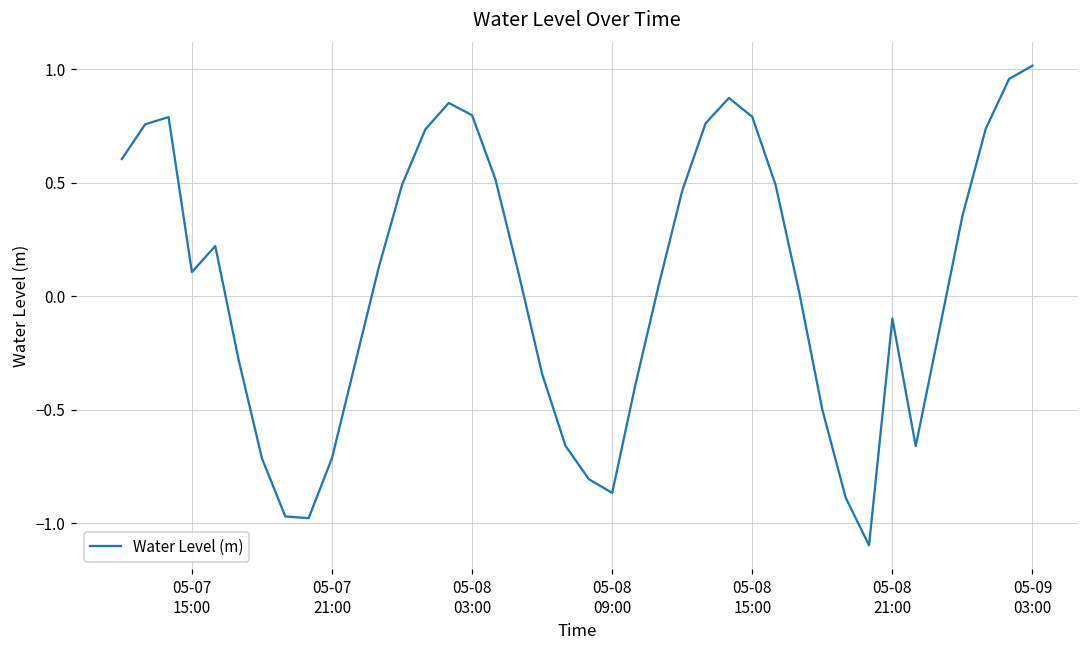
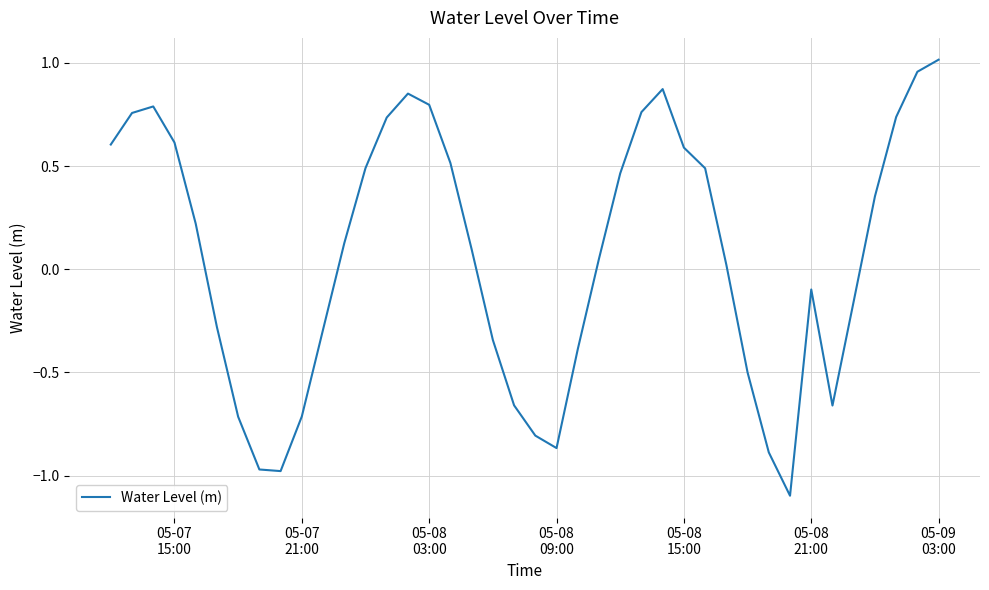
05-07 15:00: 0.11 -> 0.61
05-08 15:00: 0.79 -> 0.59
